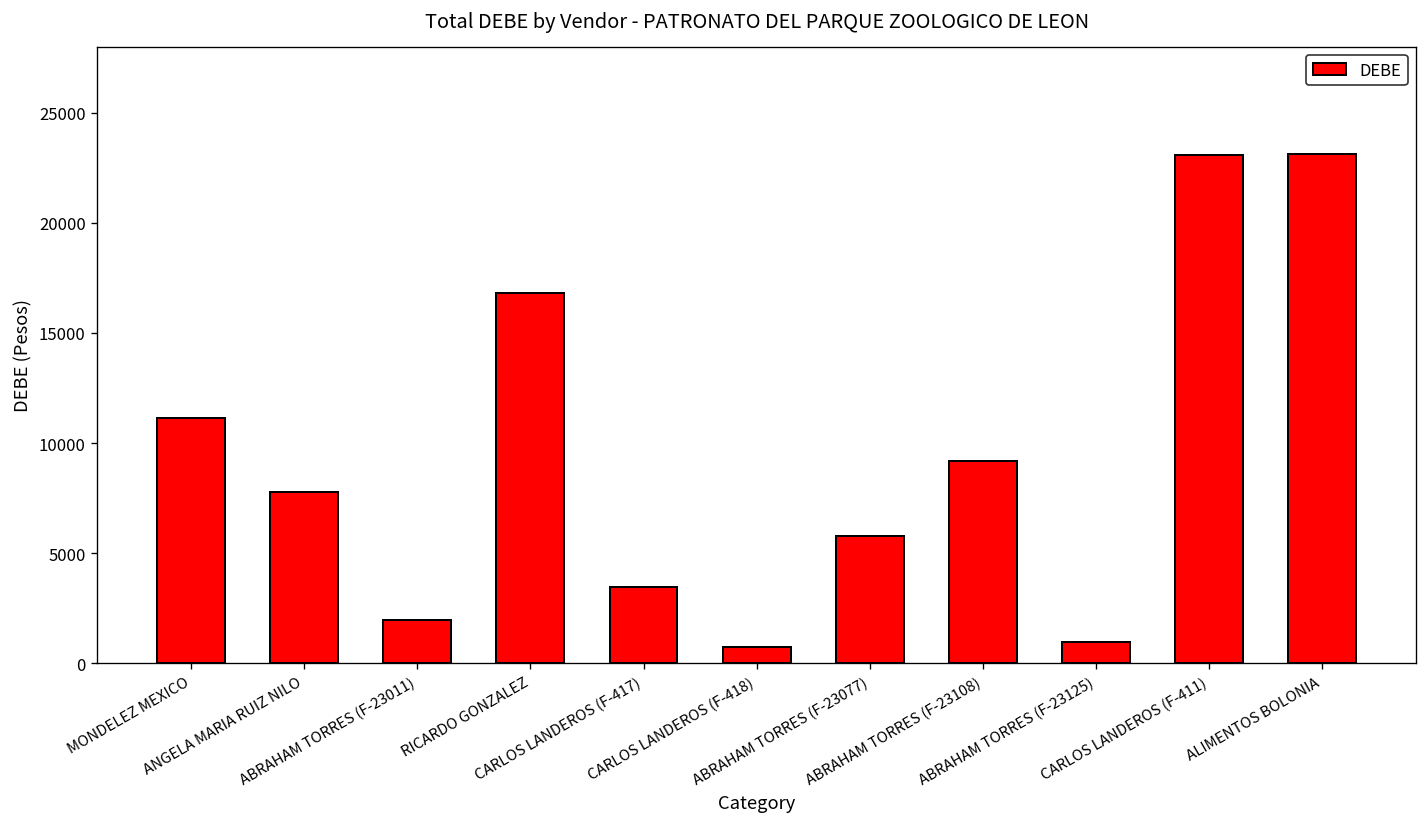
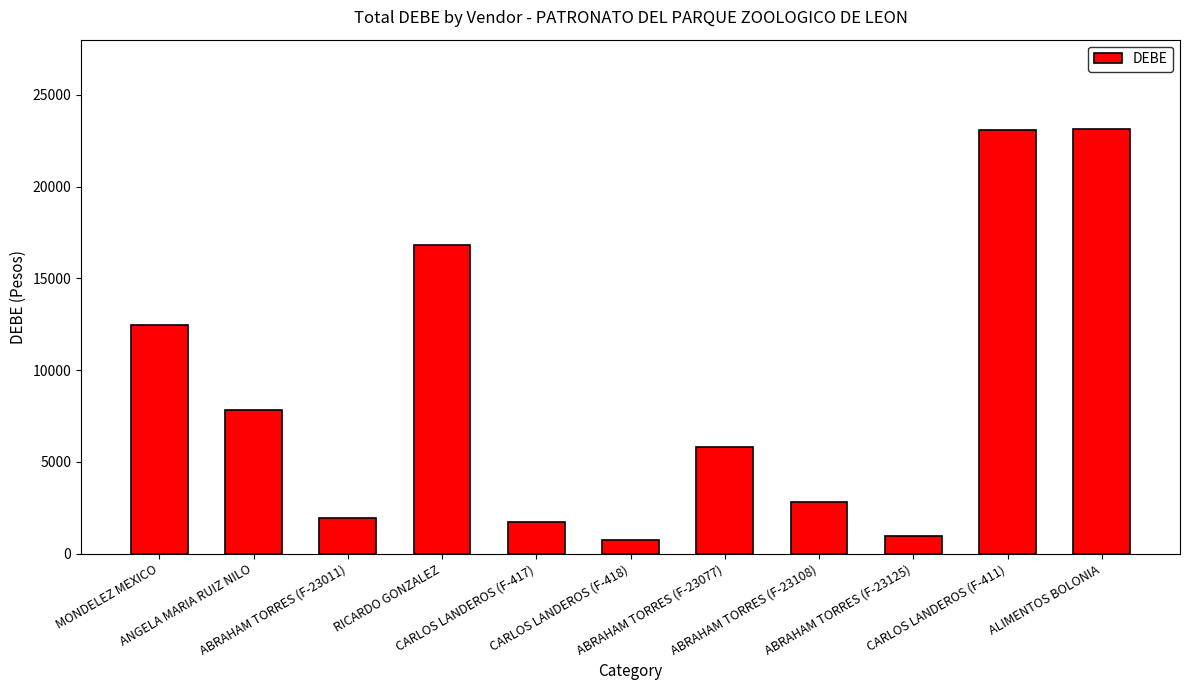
MONDELEZ MEXICO: 11100 -> 12500
CARLOS LANDEROS (F-417): 3500 -> 1700
ABRAHAM TORRES (F-23108): 9200 -> 2800
